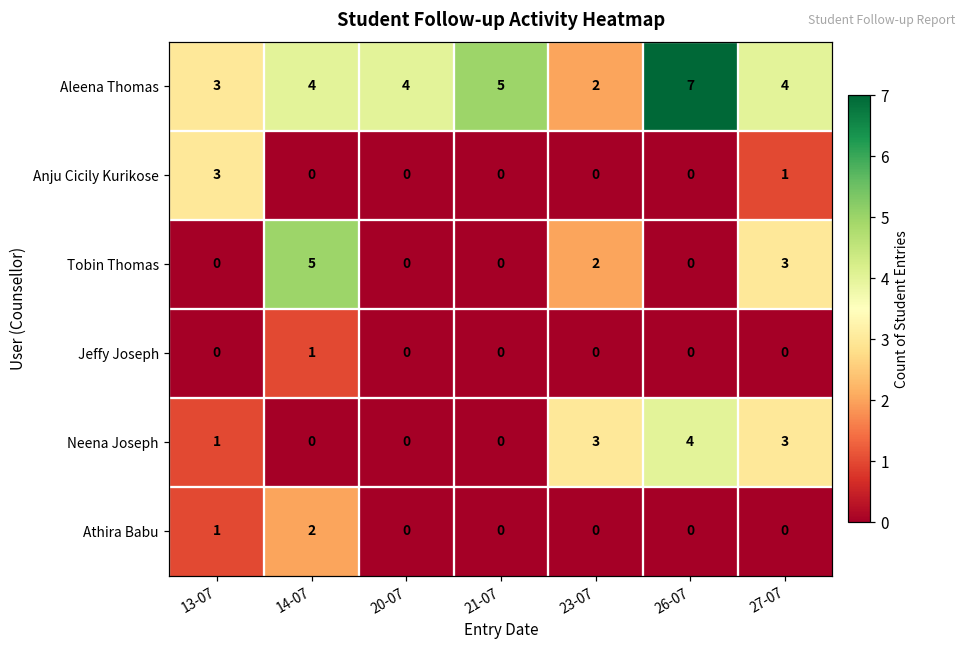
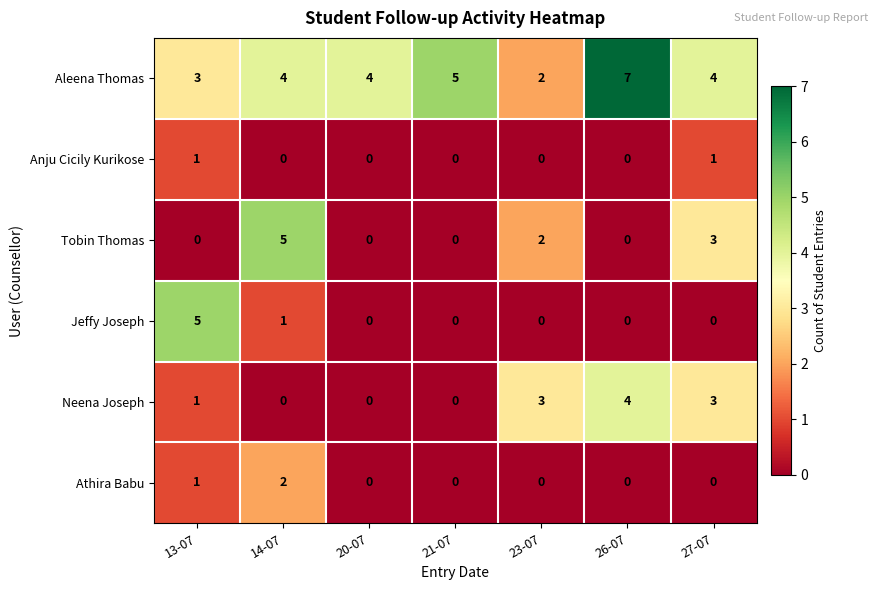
Anju Cicily Kurikose, 13-07: 3 -> 1
Jeffy Joseph, 13-07: 0 -> 5
